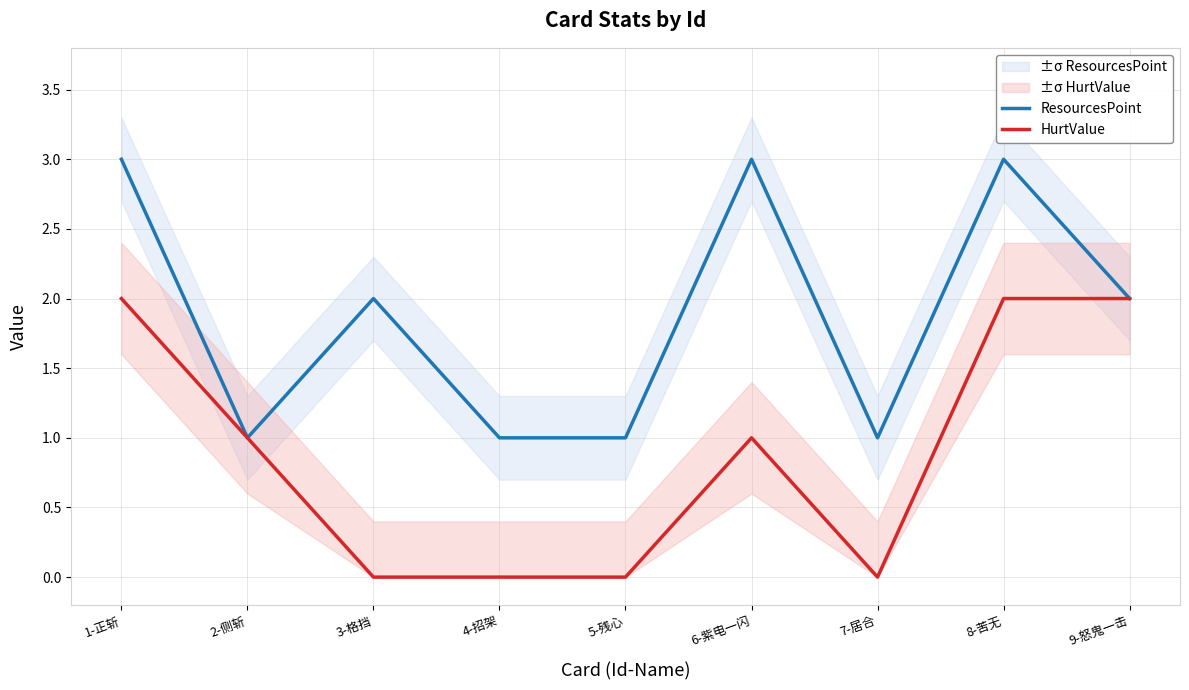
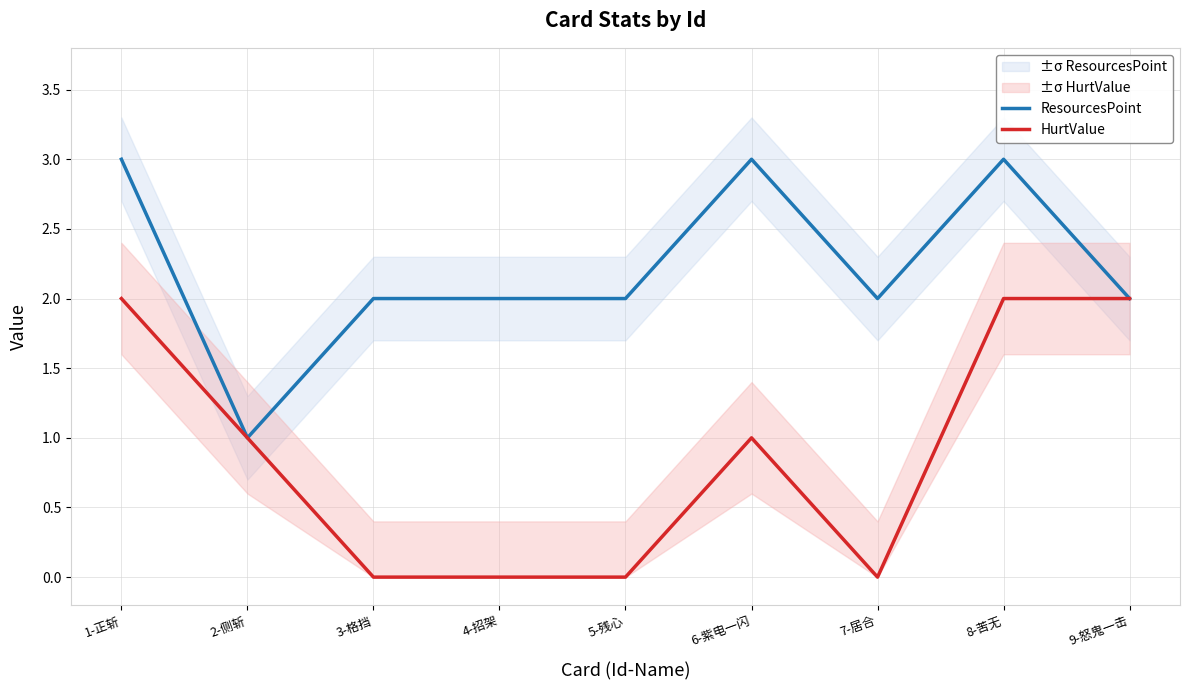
ResourcesPoint, 4-招架: 1 -> 2
ResourcesPoint, 5-残心: 1 -> 2
ResourcesPoint, 7-居合: 1 -> 2
